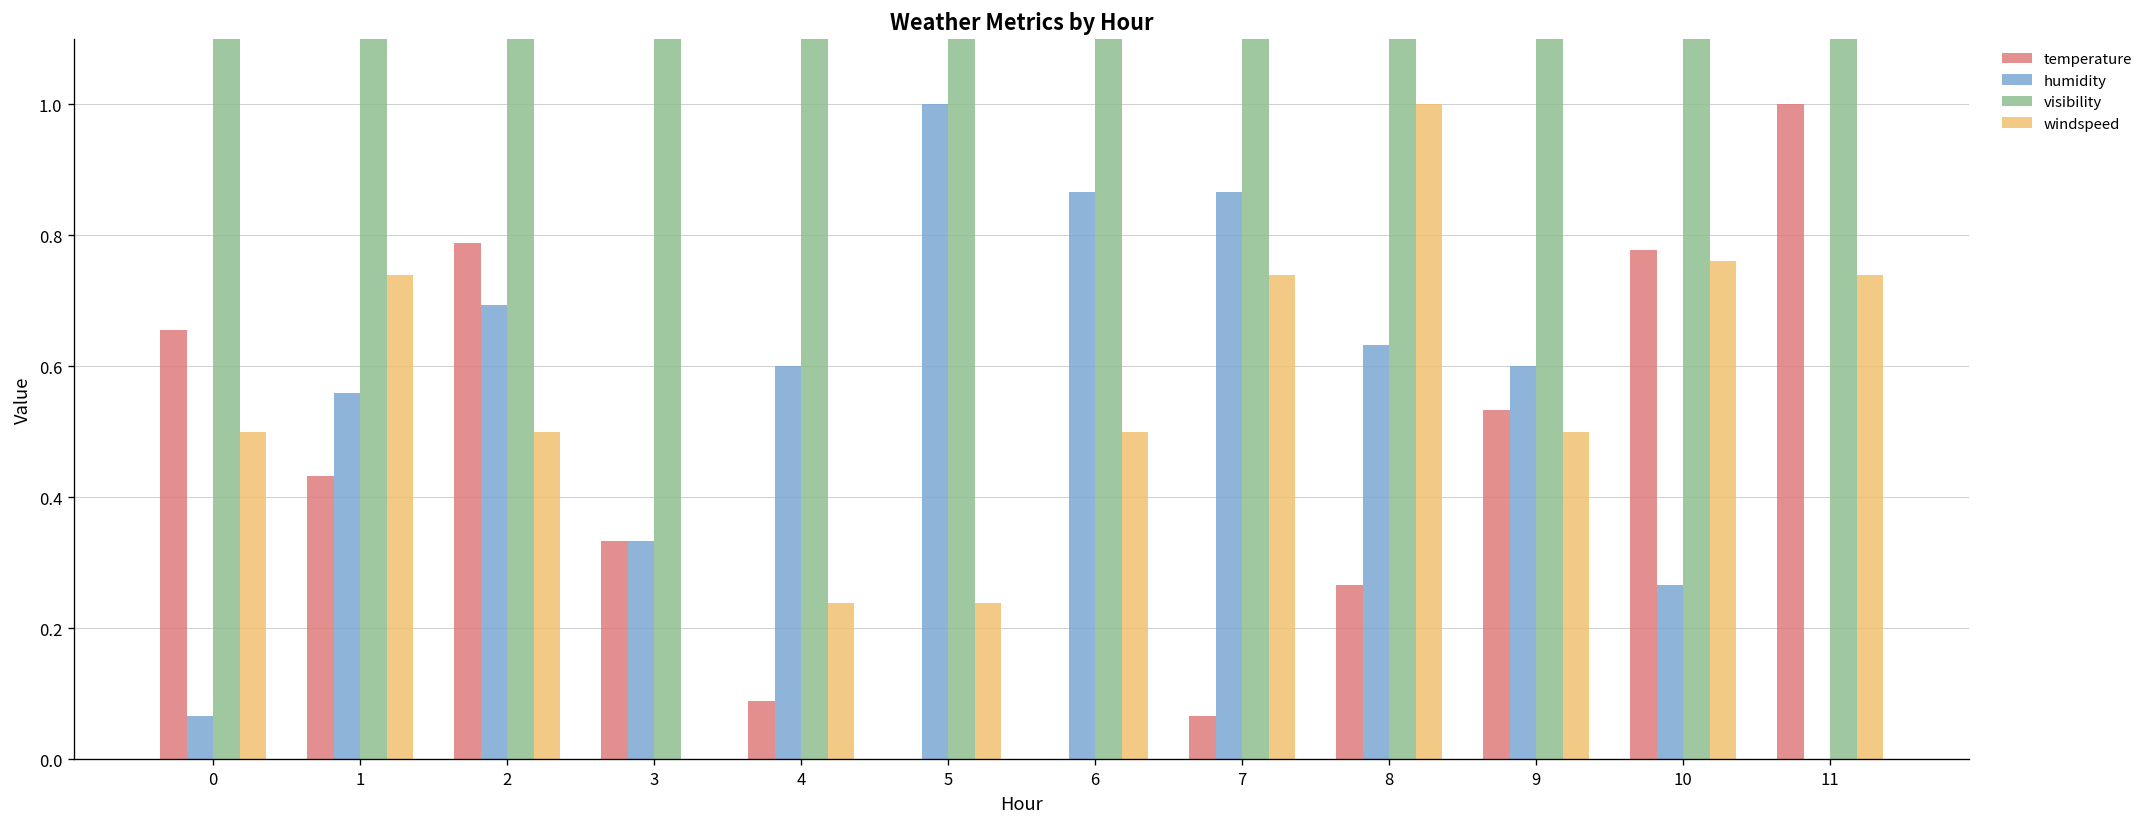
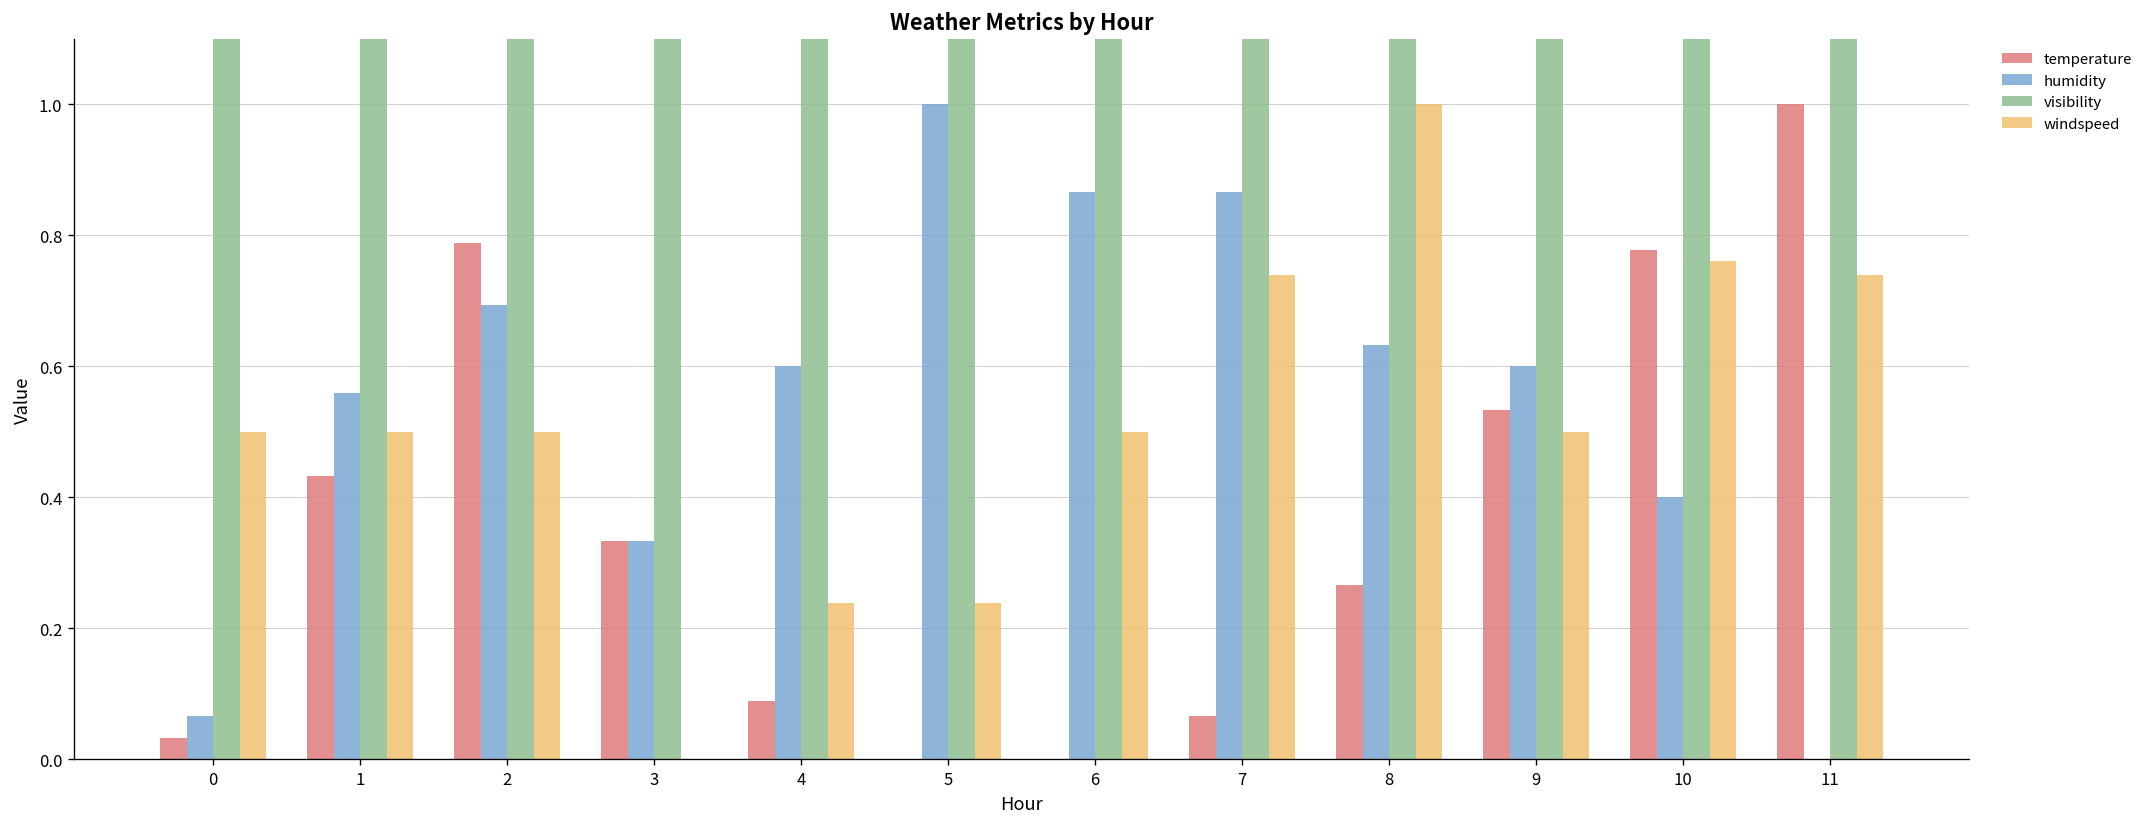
temperature, 0: 0.66 -> 0.03
windspeed, 1: 0.74 -> 0.50
humidity, 10: 0.27 -> 0.40
